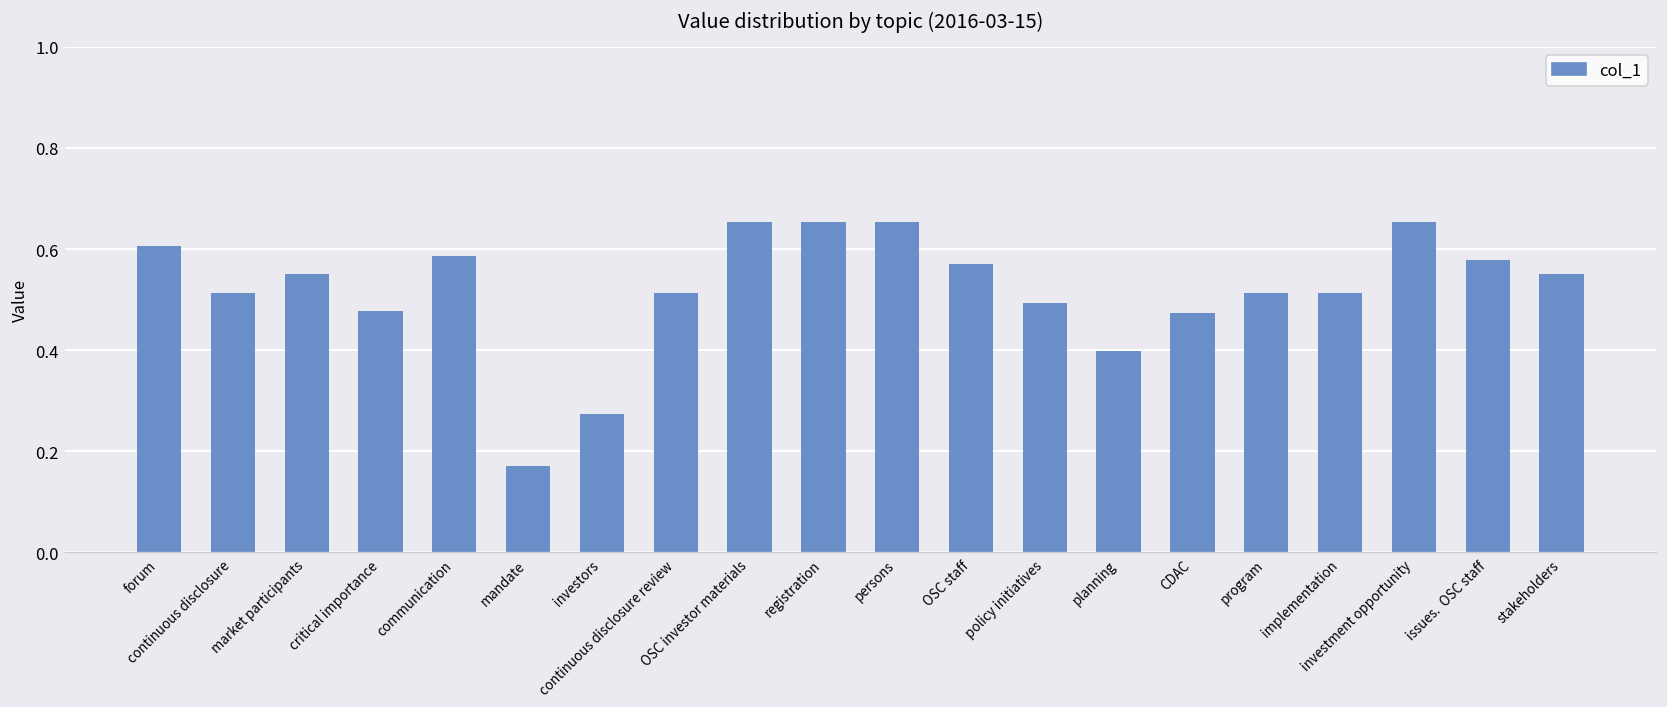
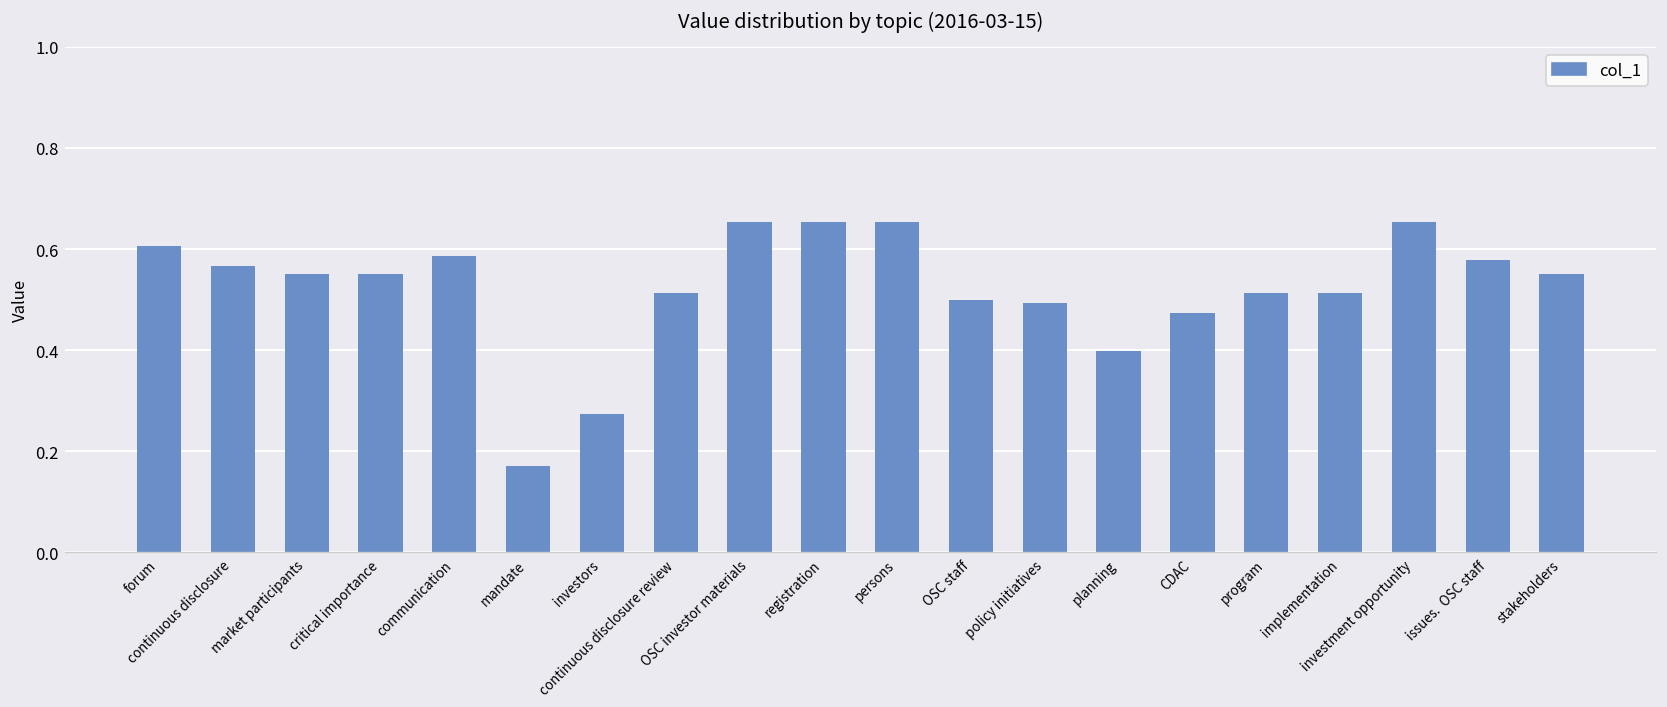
continuous disclosure: 0.51 -> 0.57
critical importance: 0.48 -> 0.55
OSC staff: 0.57 -> 0.50
